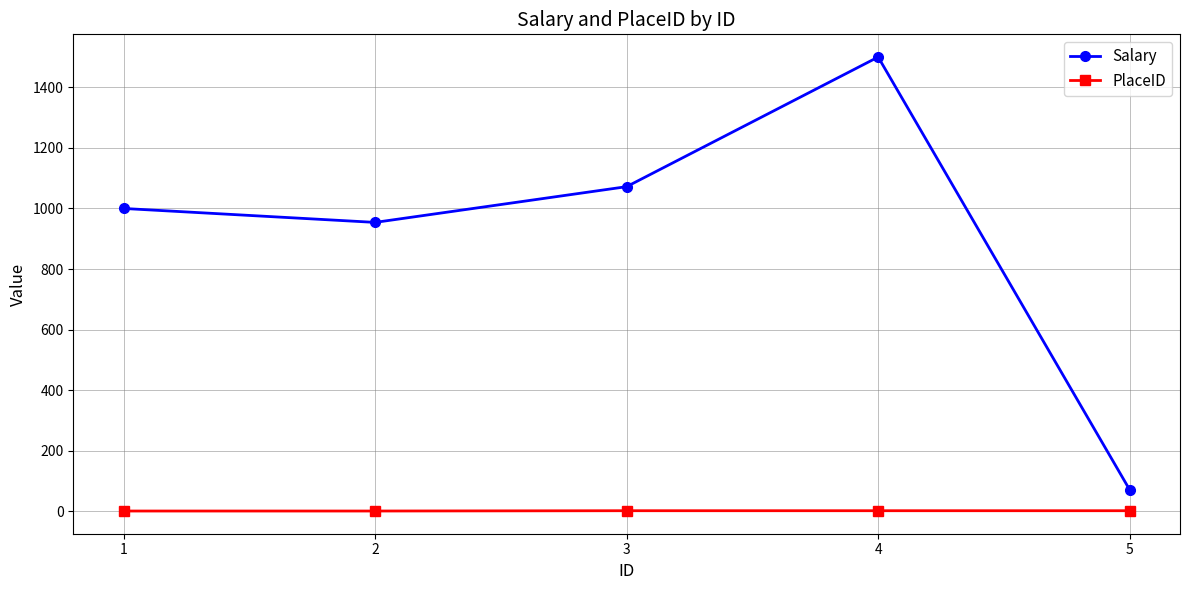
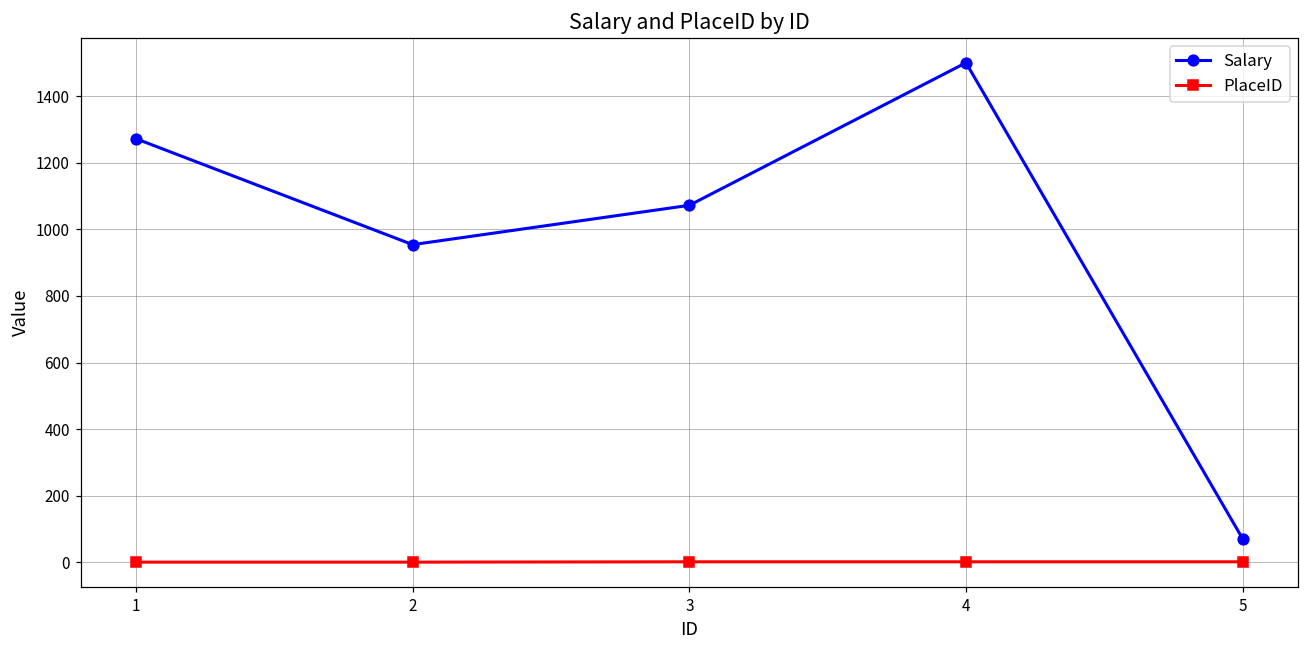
Salary, 1: 1000 -> 1270
